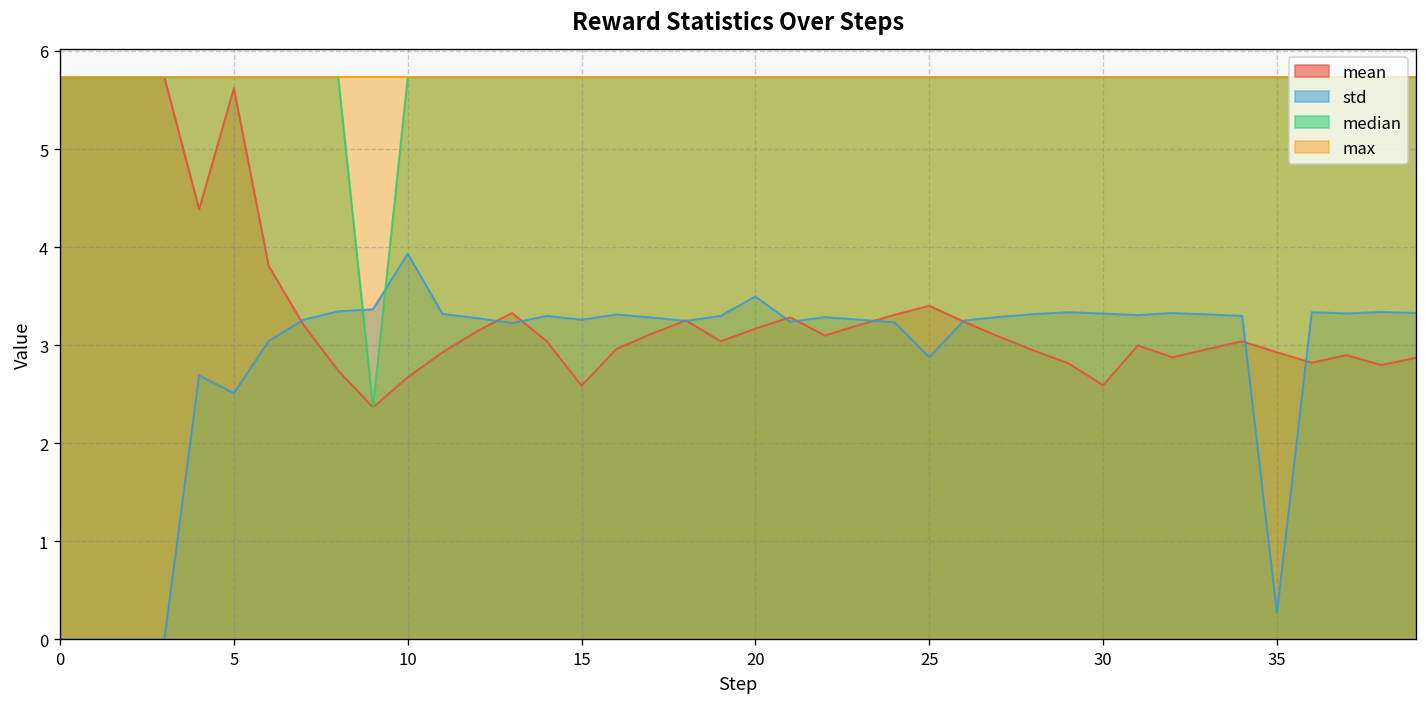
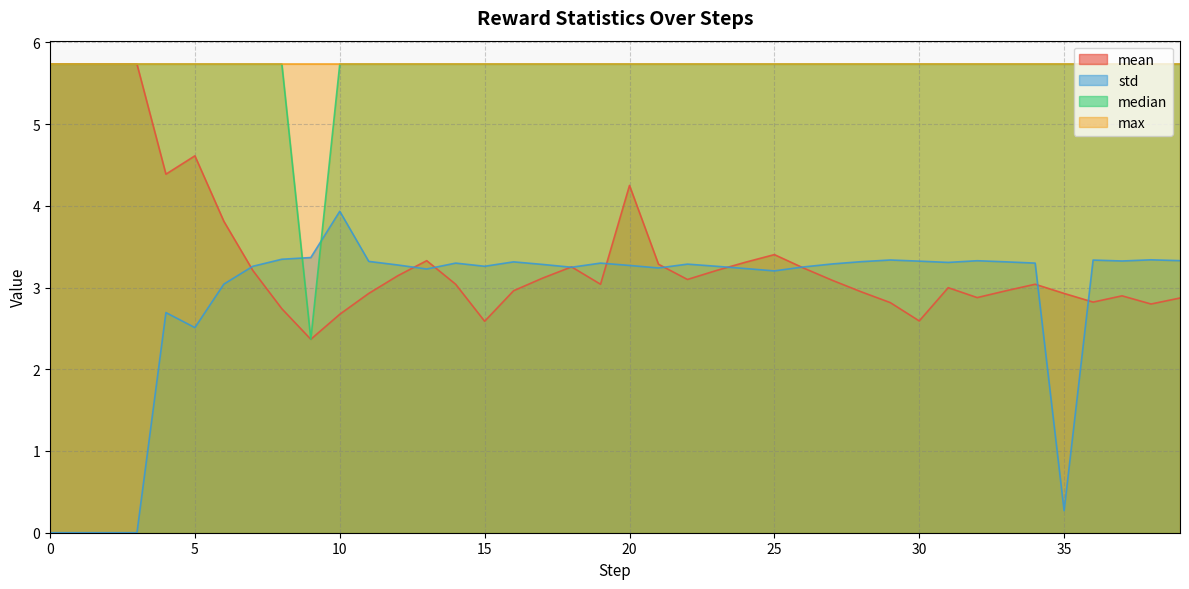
mean, 5: 5.6 -> 4.6
mean, 20: 3.2 -> 4.2
std, 20: 3.5 -> 3.3
std, 25: 2.9 -> 3.2
